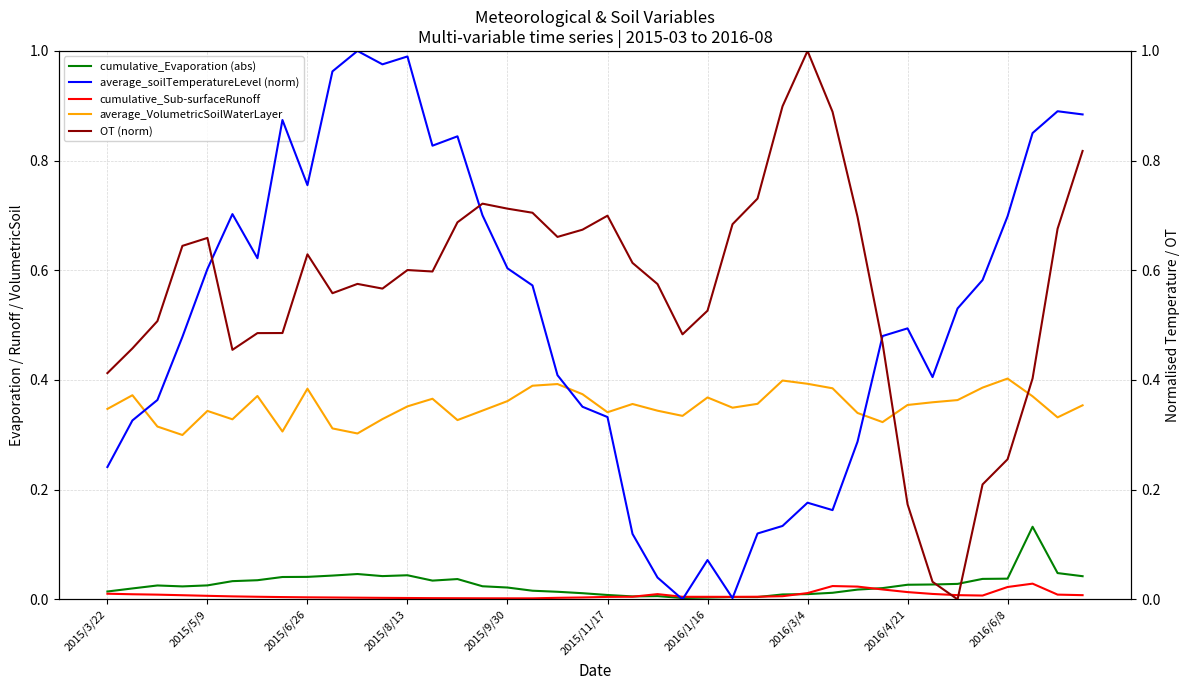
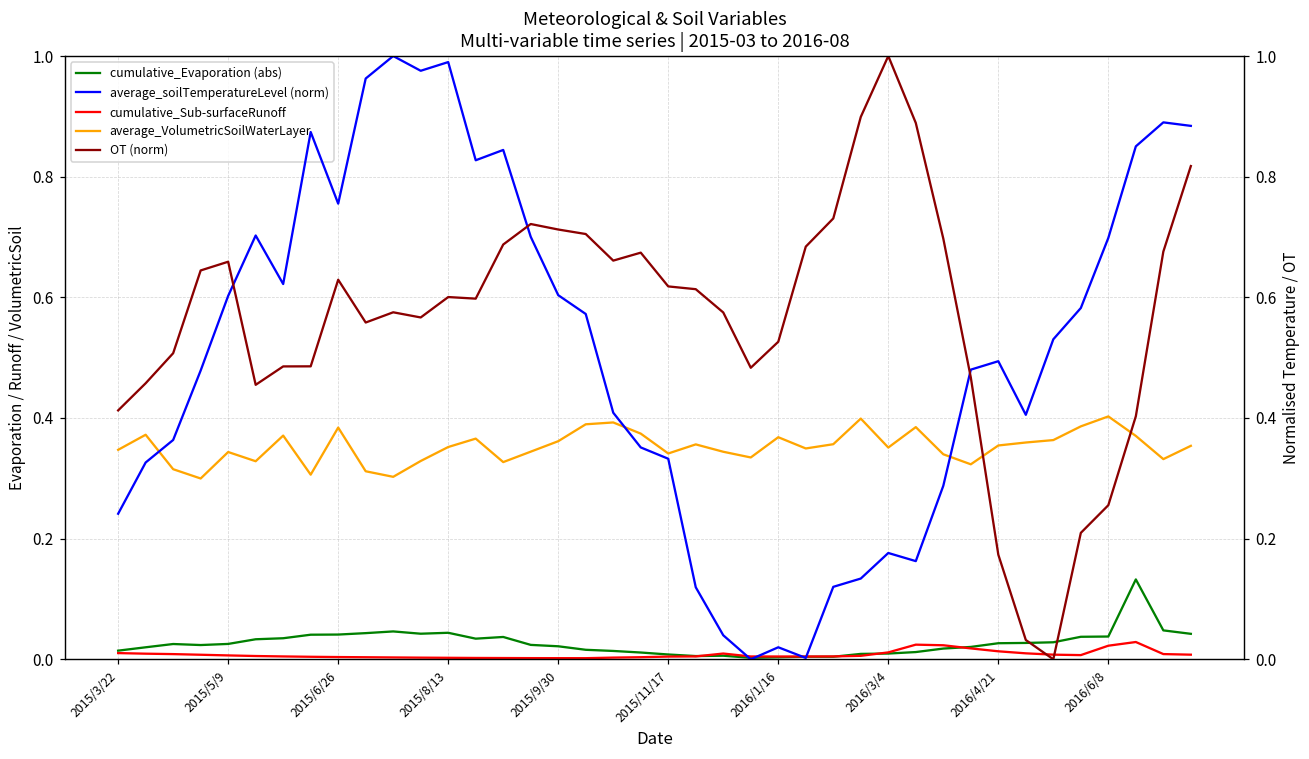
average_VolumetricSoilWaterLayer, 2016/3/4: 0.39 -> 0.35
OT (norm), 2015/11/17: 0.70 -> 0.62
average_soilTemperatureLevel (norm), 2016/1/16: 0.07 -> 0.02
